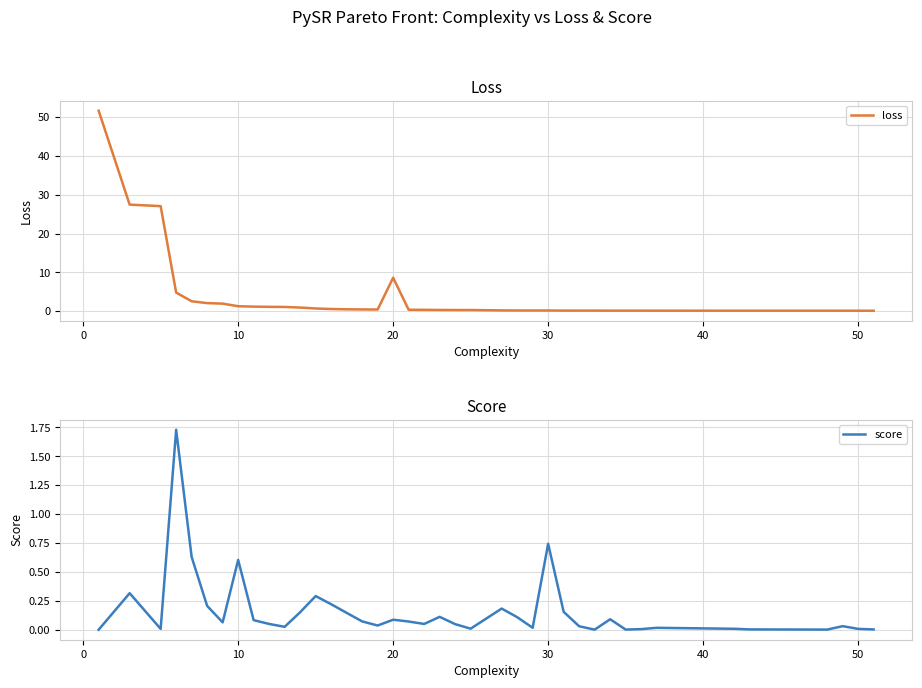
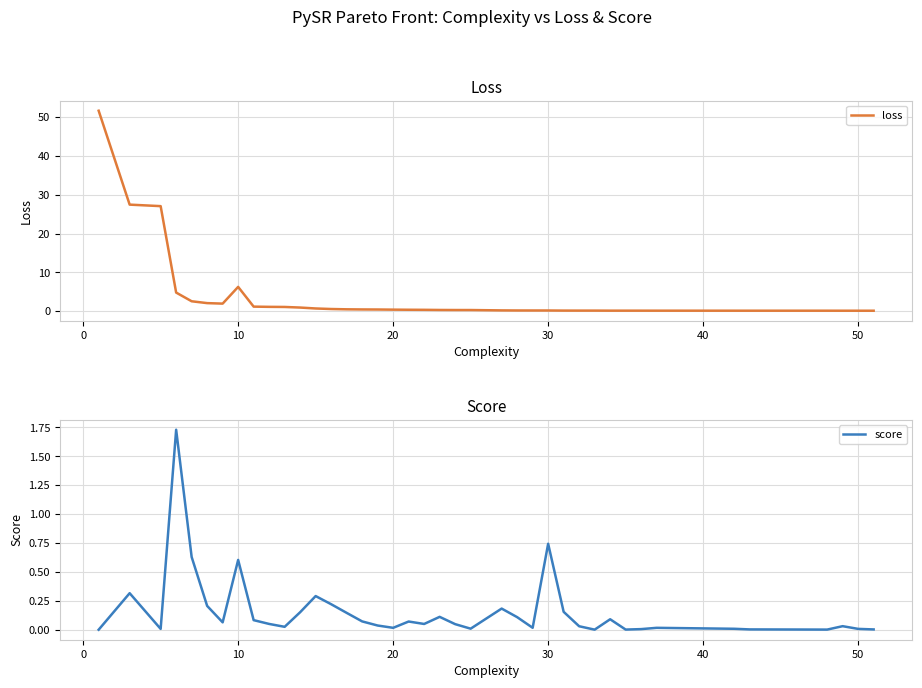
Loss, 10: 1 -> 6
Loss, 20: 9 -> 0
Score, 20: 0.09 -> 0.02
